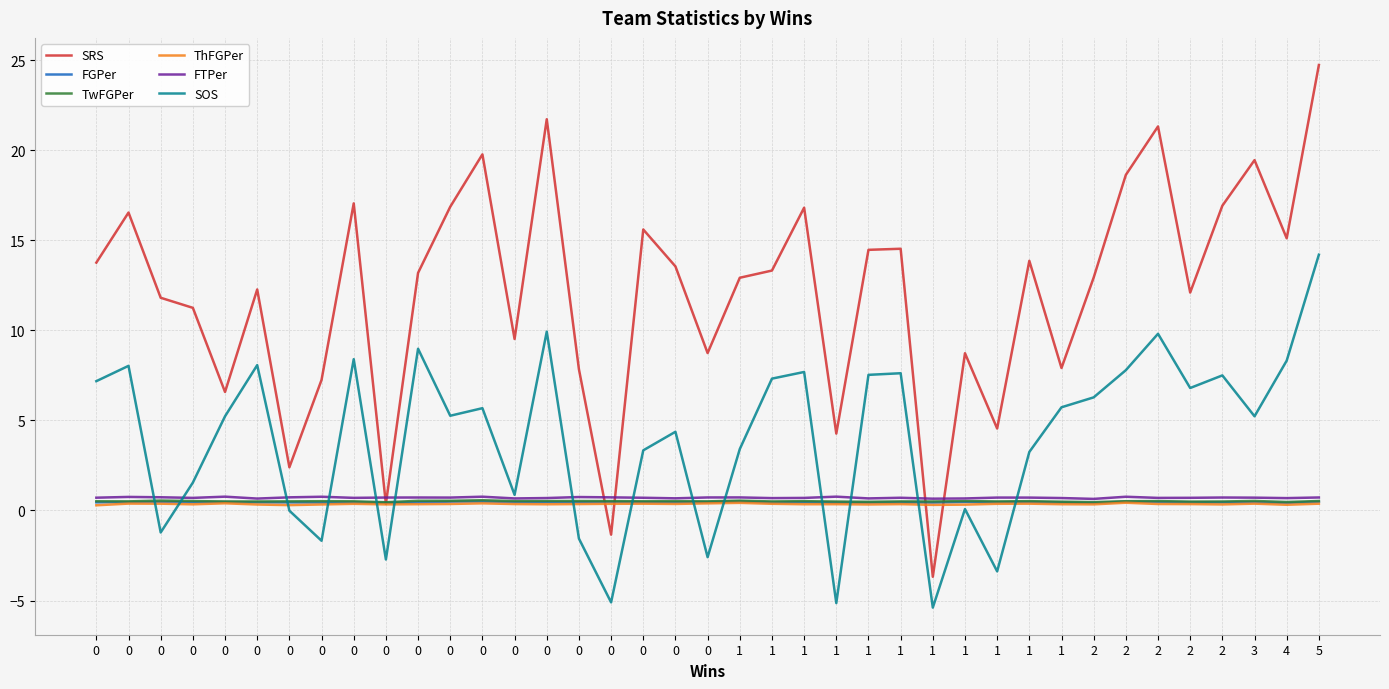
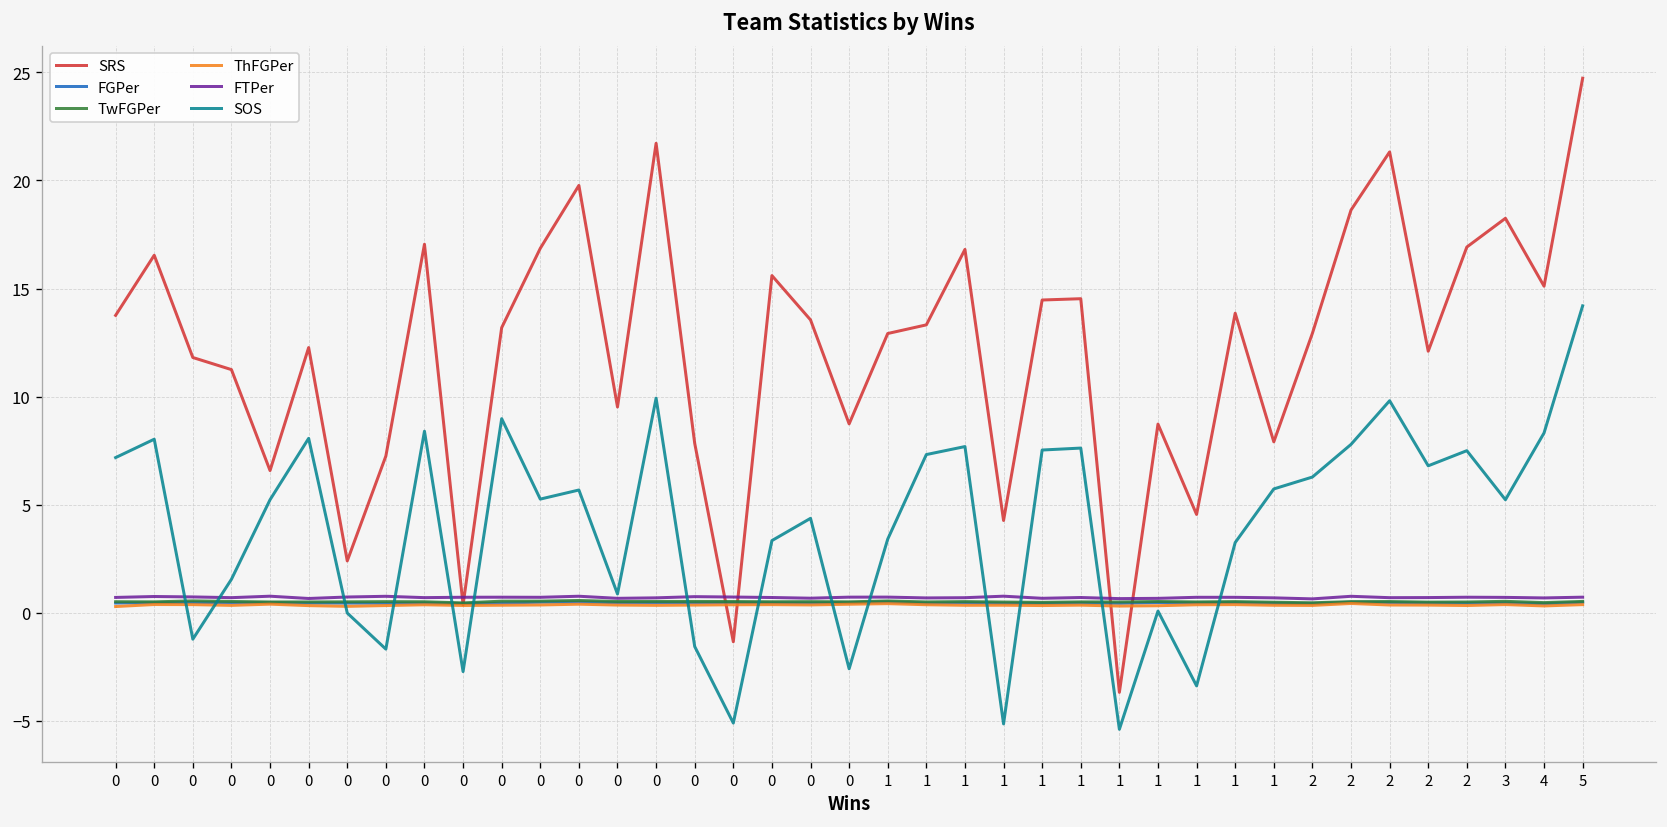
SRS, 3: 19.5 -> 18.3
